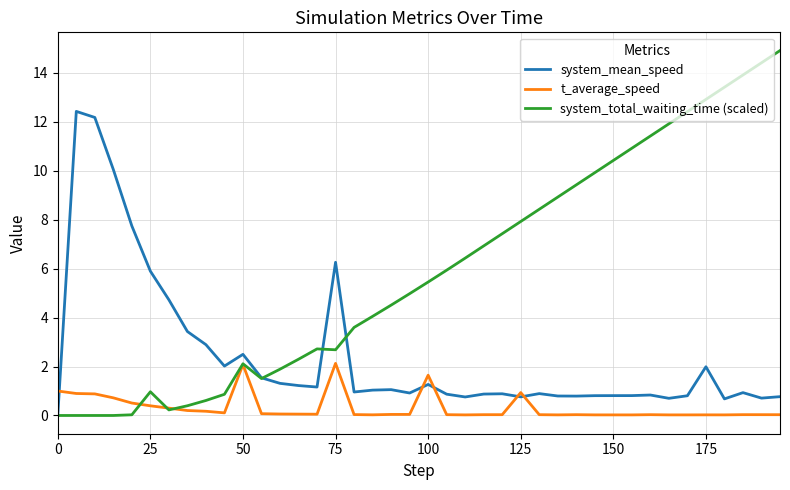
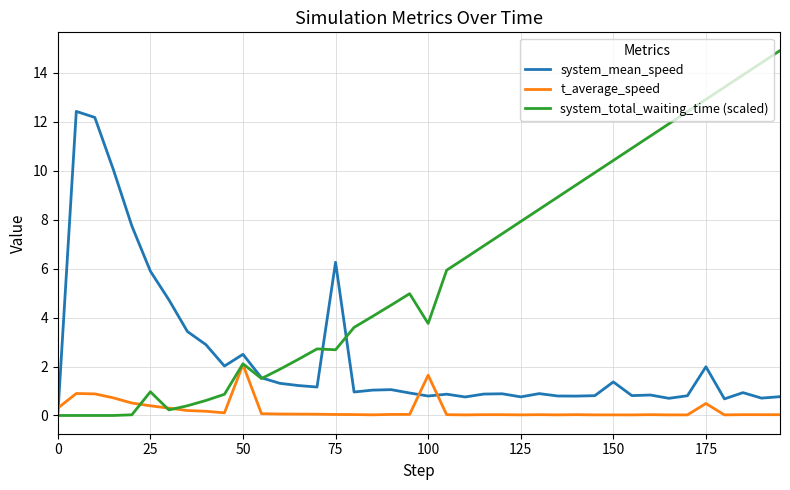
t_average_speed, 0: 1.0 -> 0.3
t_average_speed, 75: 2.1 -> 0.0
system_mean_speed, 100: 1.3 -> 0.8
system_total_waiting_time (scaled), 100: 5.5 -> 3.8
t_average_speed, 125: 0.9 -> 0.0
system_mean_speed, 150: 0.8 -> 1.4
t_average_speed, 175: 0.0 -> 0.5
